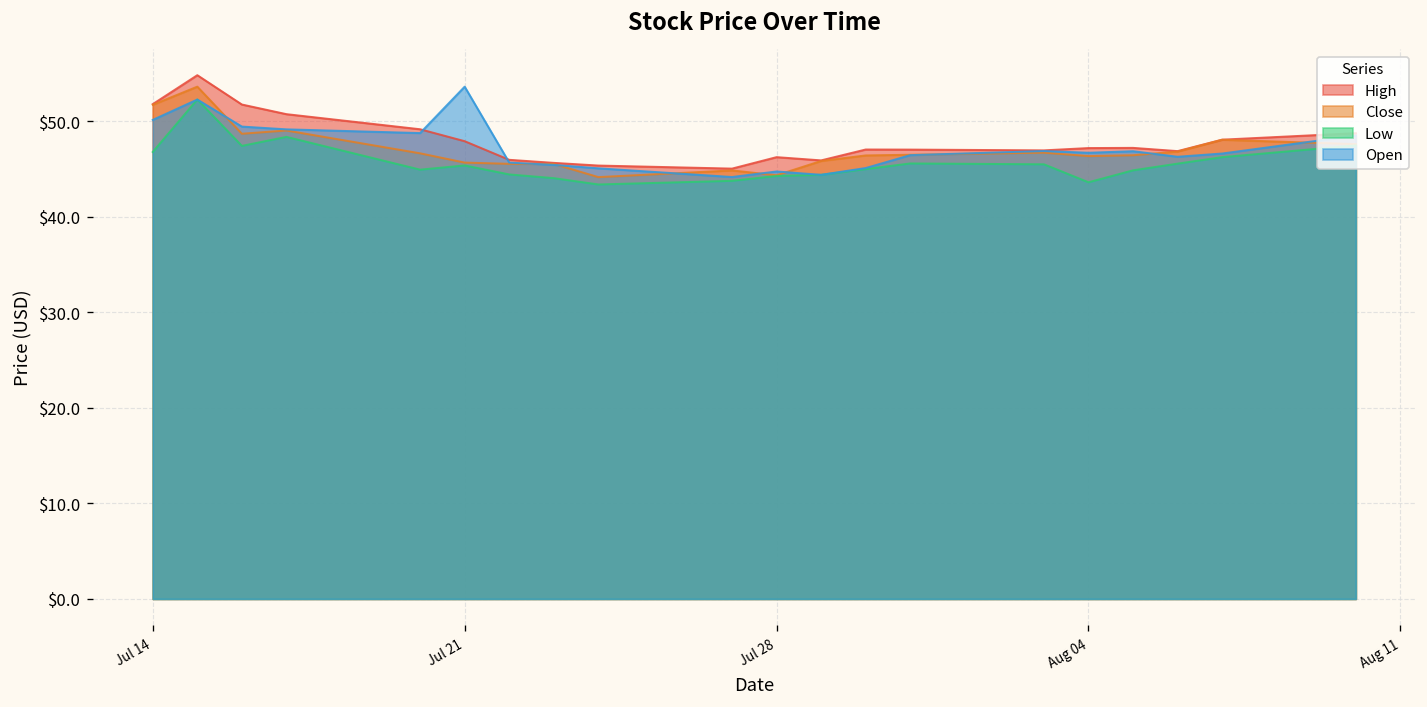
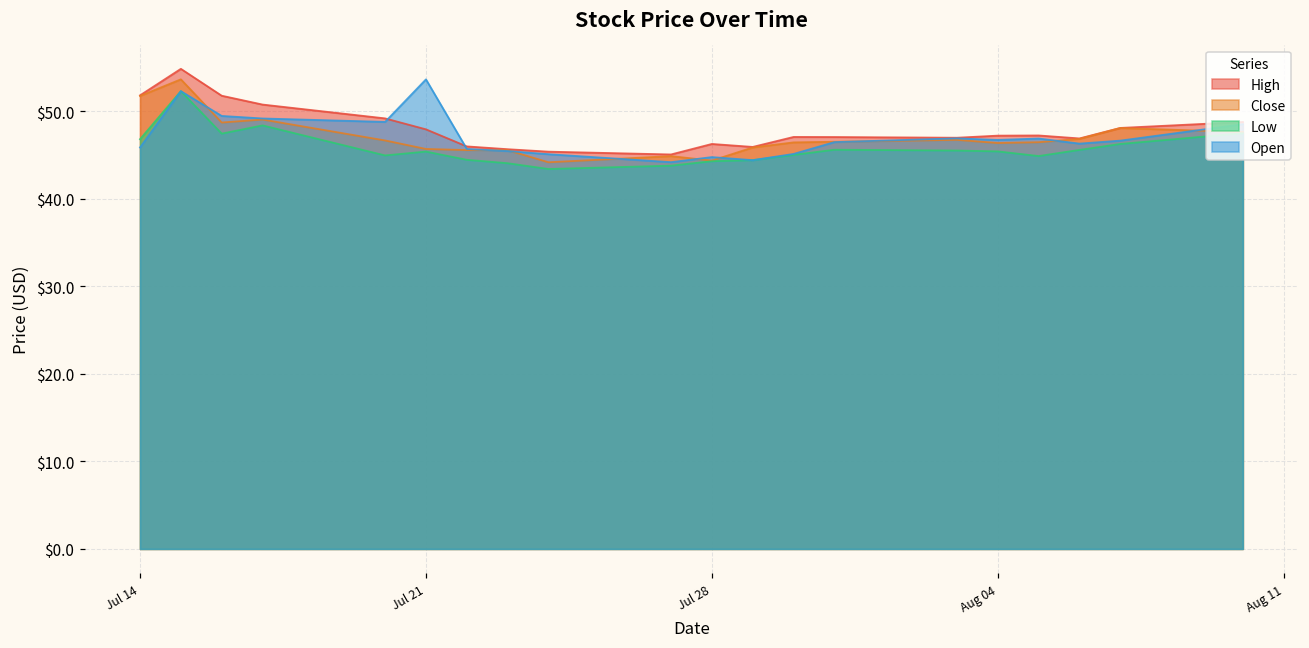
Open, Jul 14: $50 -> $46
Low, Aug 04: $44 -> $45
